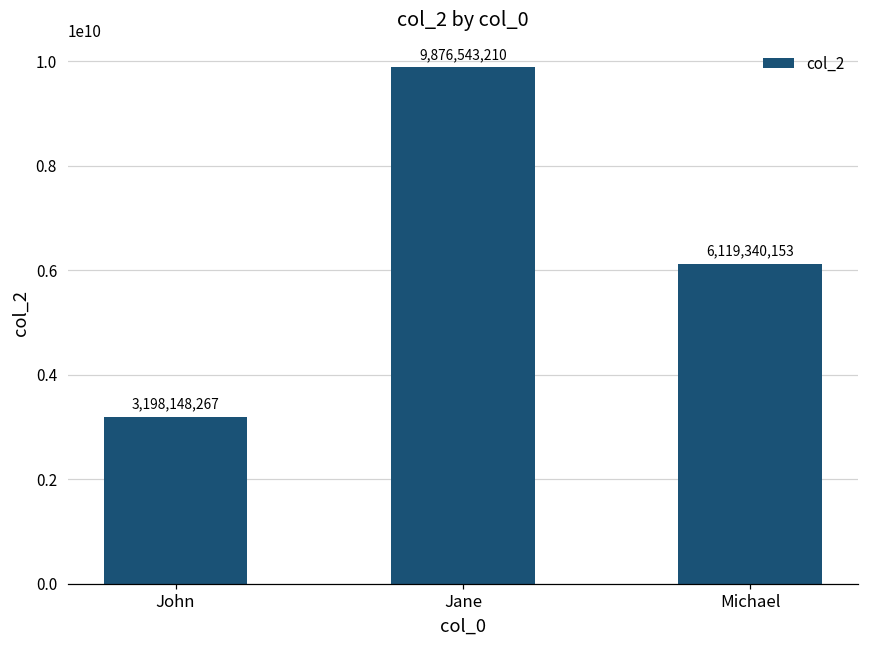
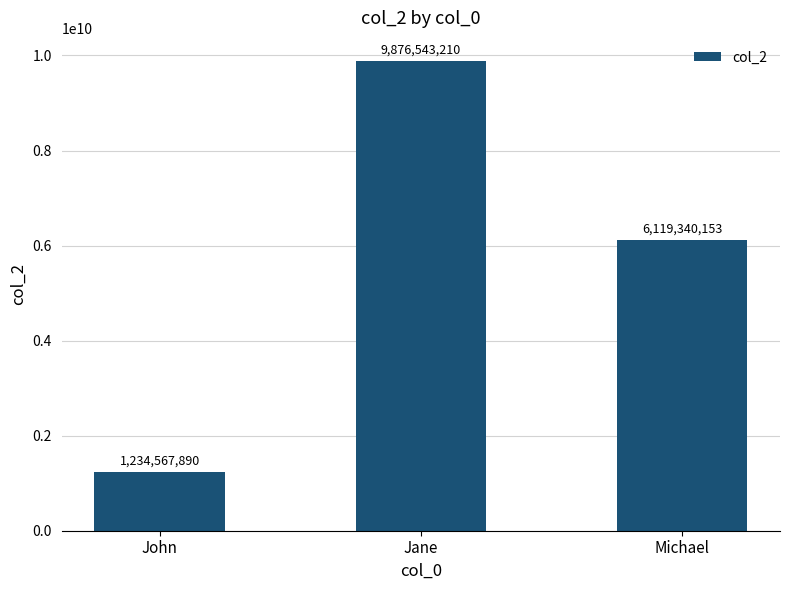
John: 3,198,148,267 -> 1,234,567,890
